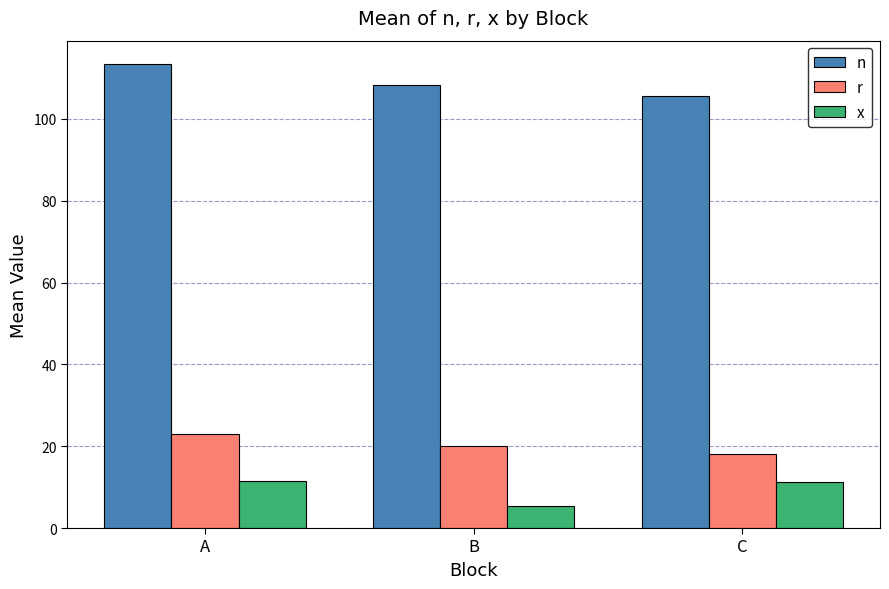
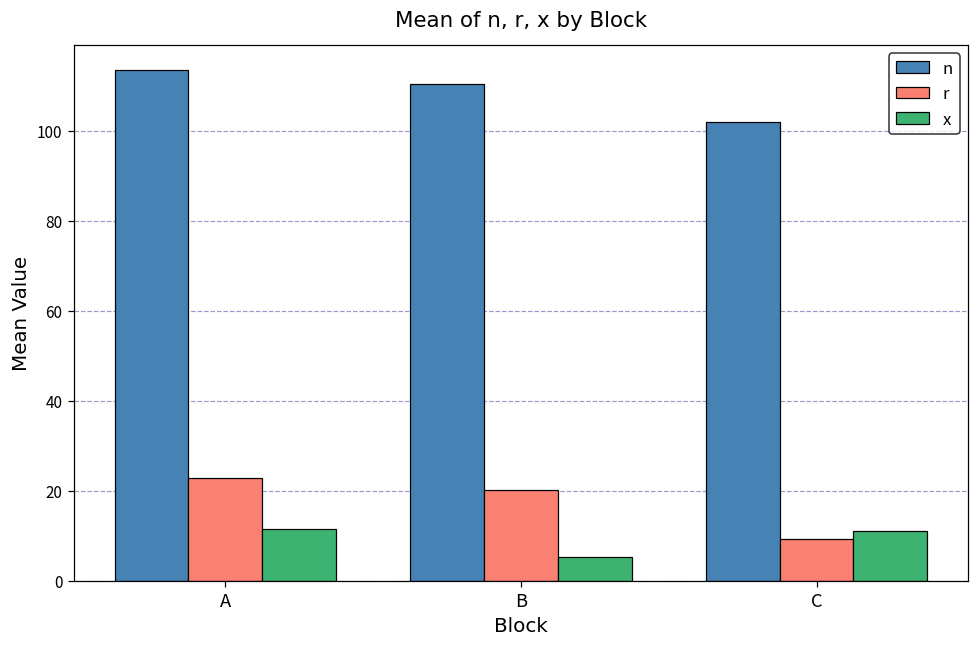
n, B: 108 -> 111
n, C: 106 -> 102
r, C: 18 -> 9
